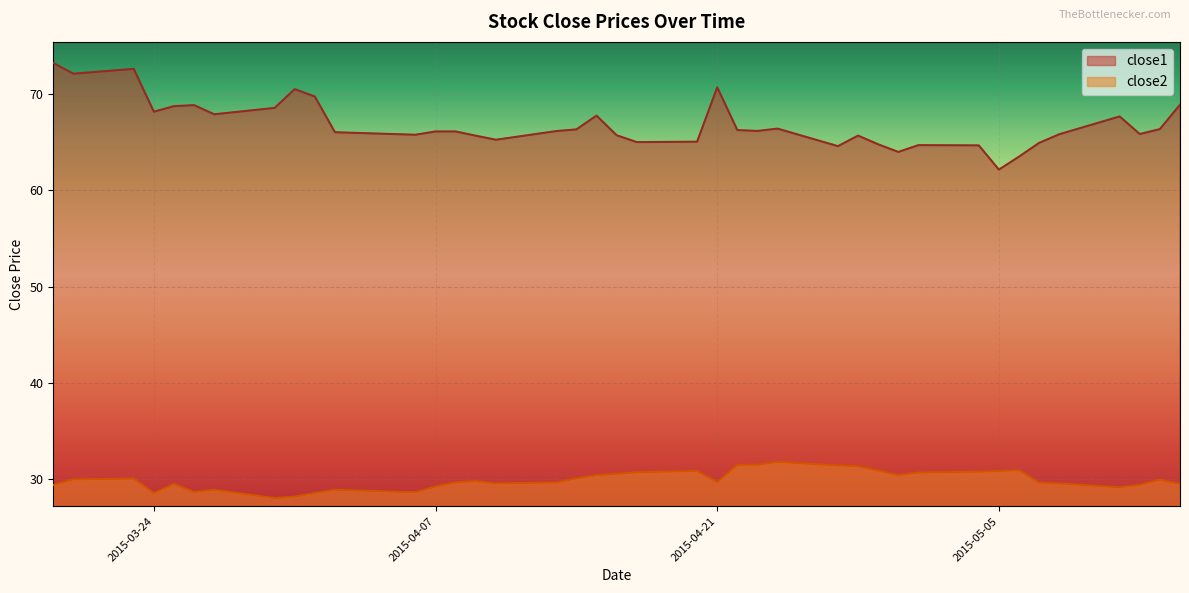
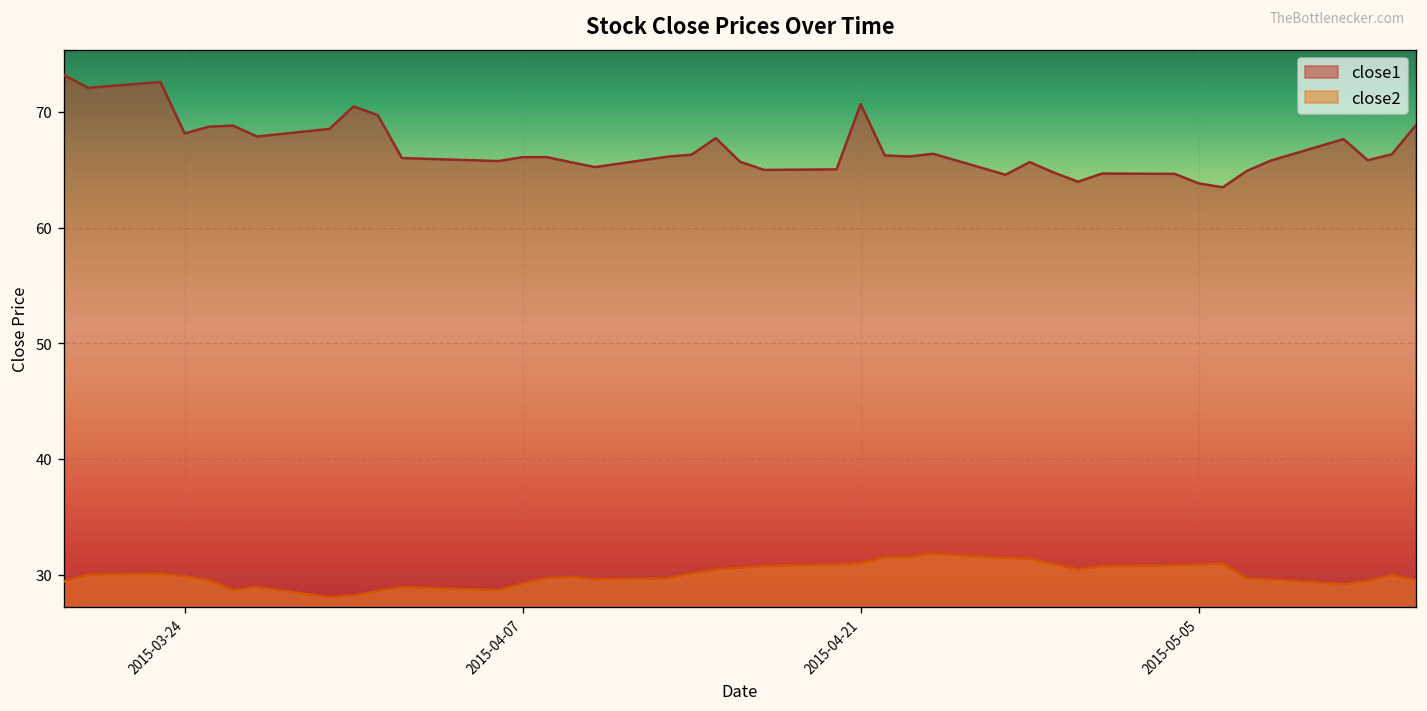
close2, 2015-03-24: 29 -> 30
close2, 2015-04-21: 30 -> 31
close1, 2015-05-05: 62 -> 64
